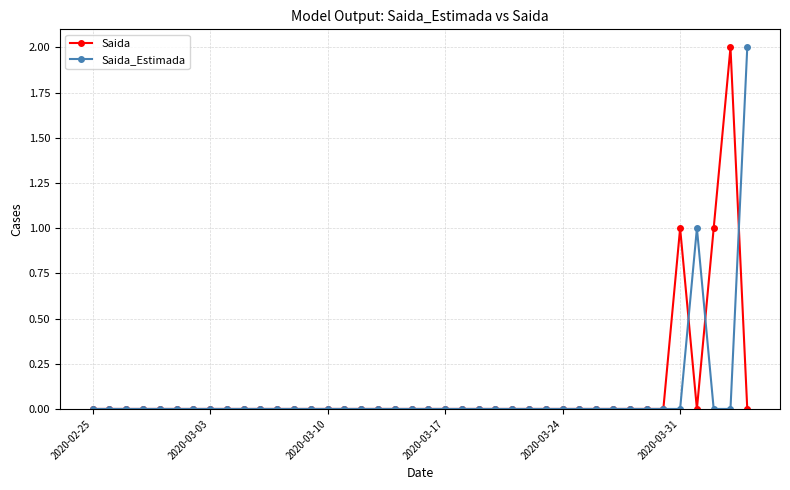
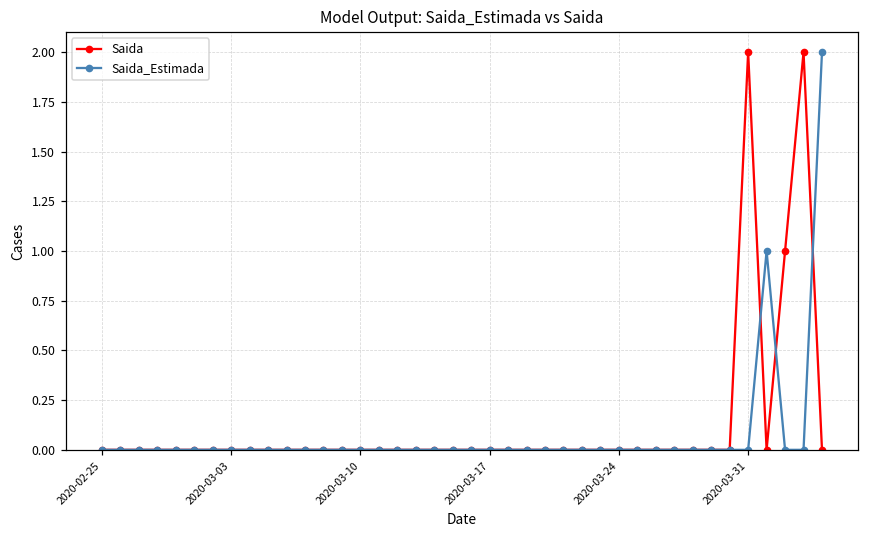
Saida, 2020-03-31: 1 -> 2
